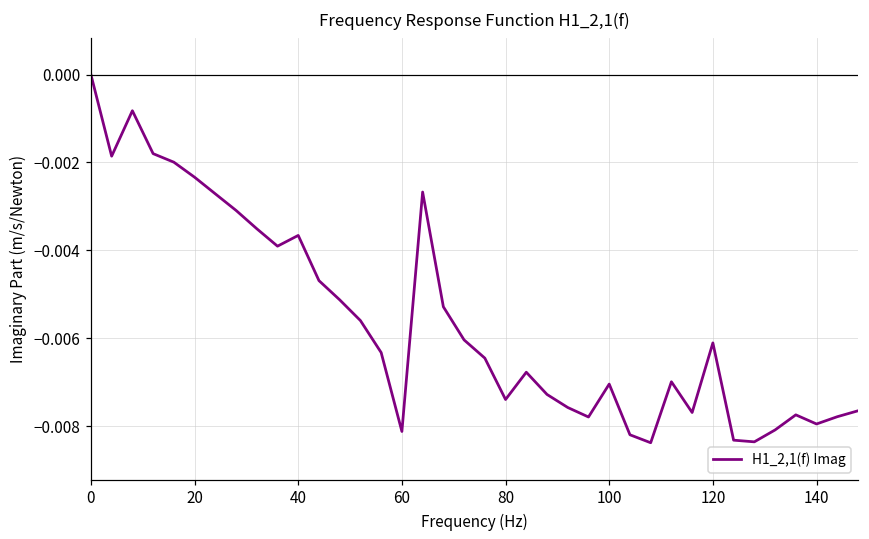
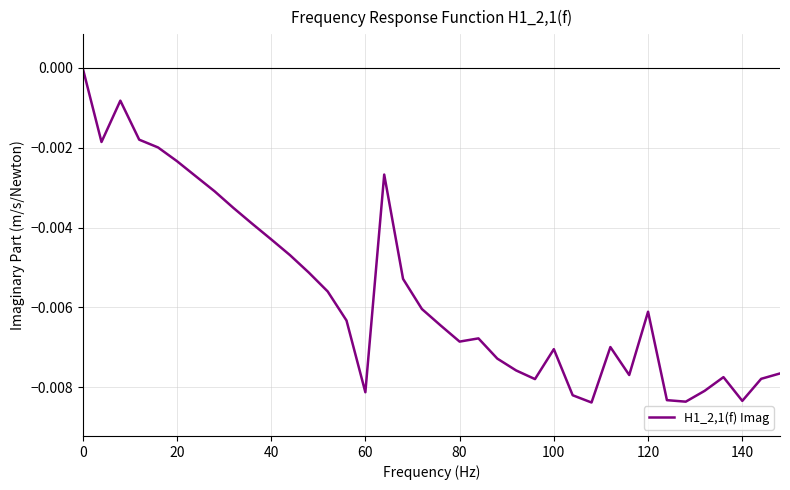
40: -0.0037 -> -0.0043
80: -0.0074 -> -0.0069
140: -0.0080 -> -0.0083
